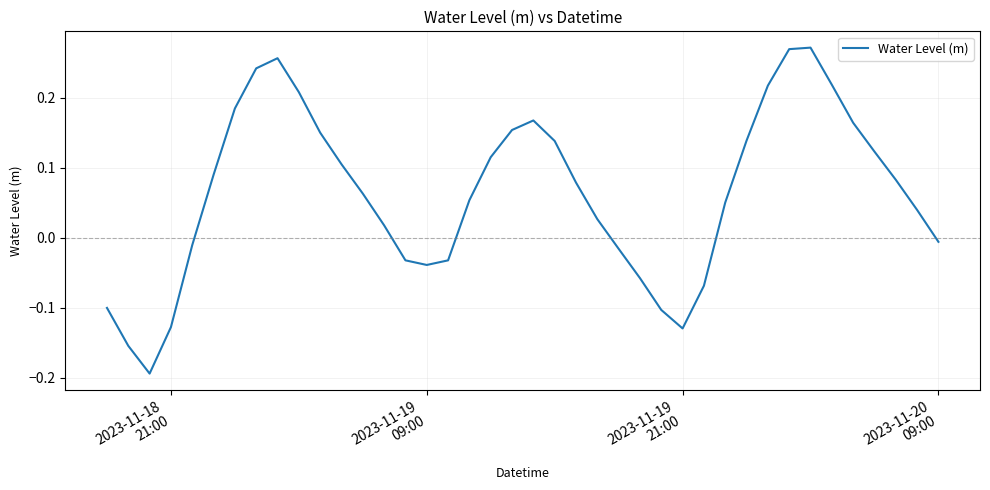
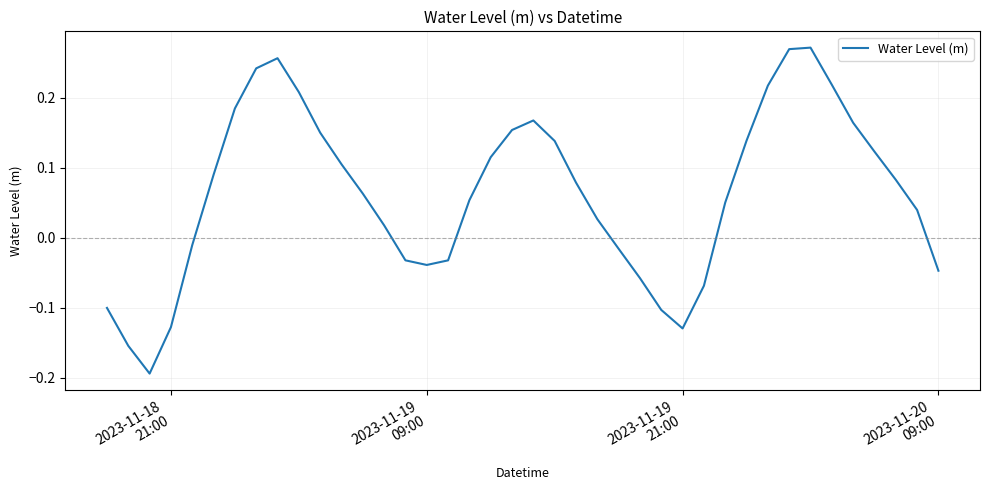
2023-11-20 09:00: -0.01 -> -0.05
